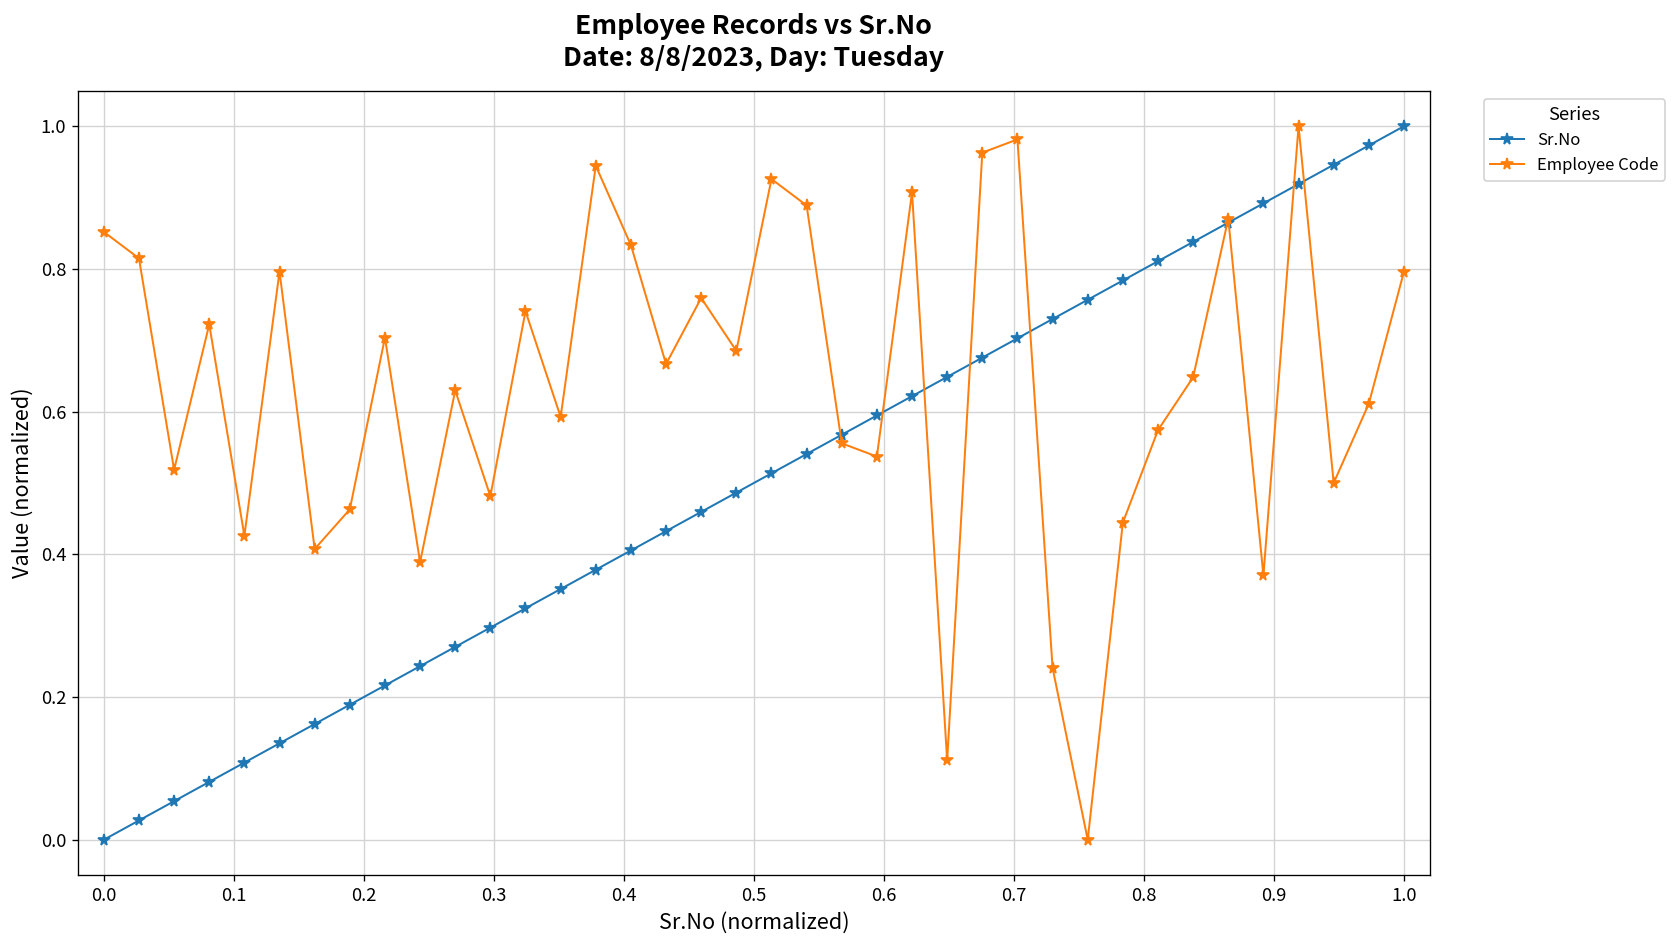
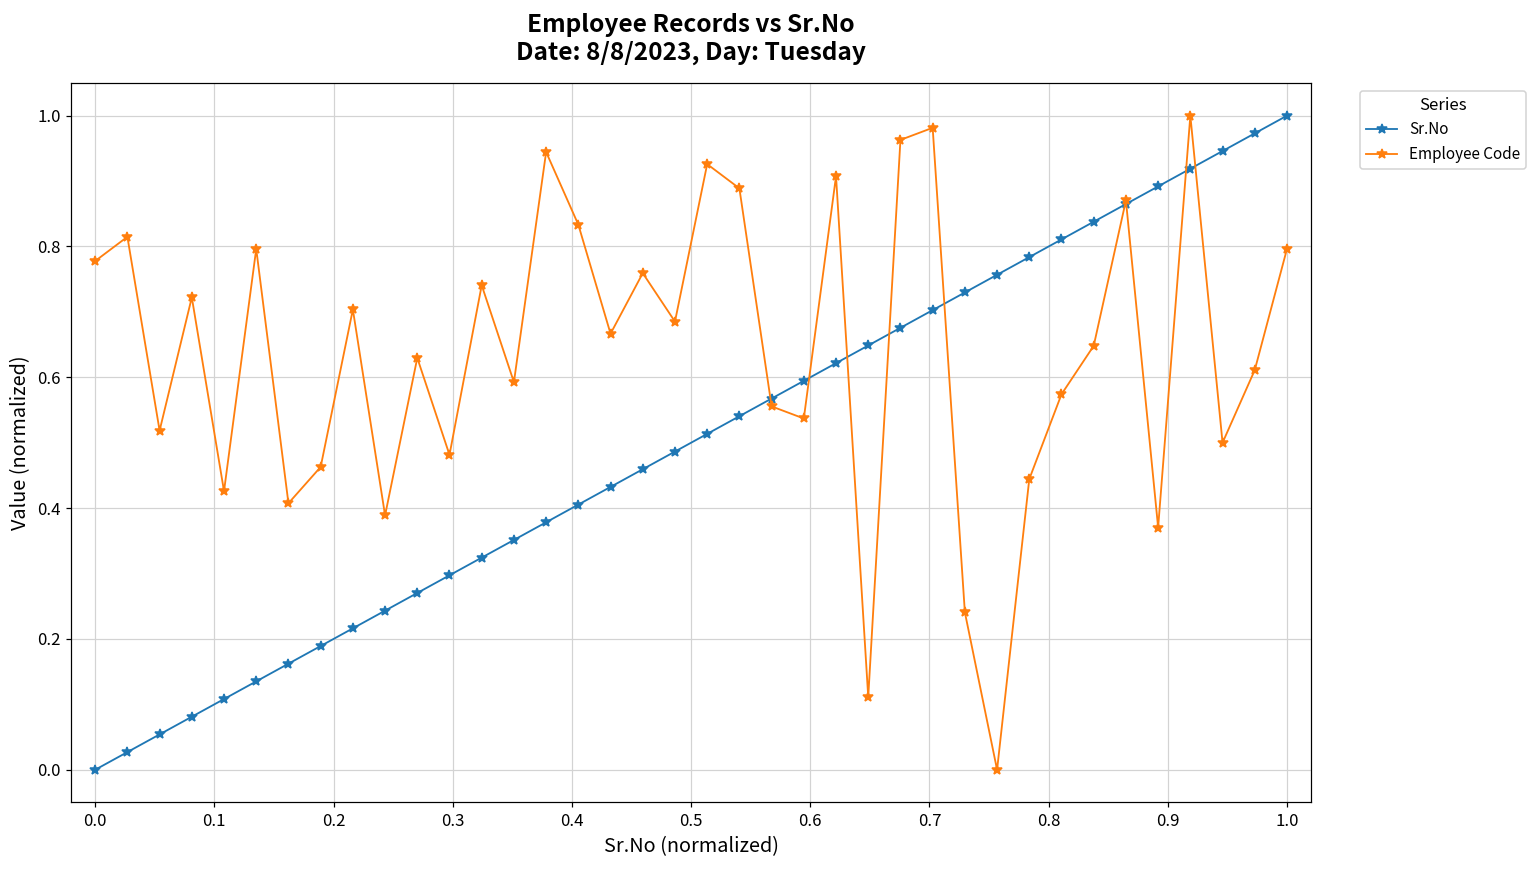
Employee Code, 0.0: 0.85 -> 0.78
